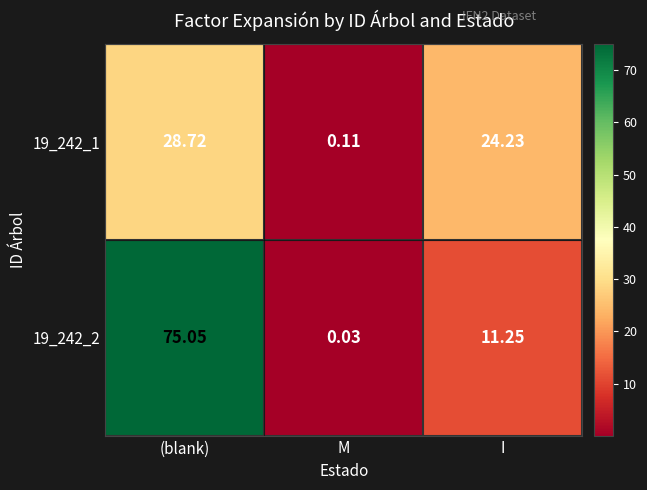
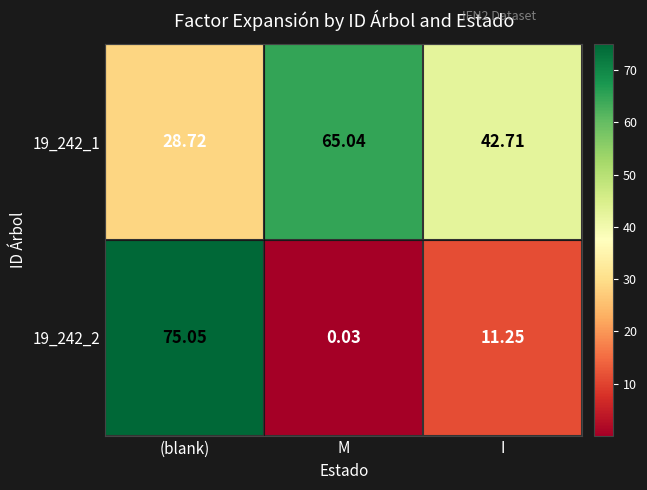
19_242_1, M: 0.11 -> 65.04
19_242_1, I: 24.23 -> 42.71
